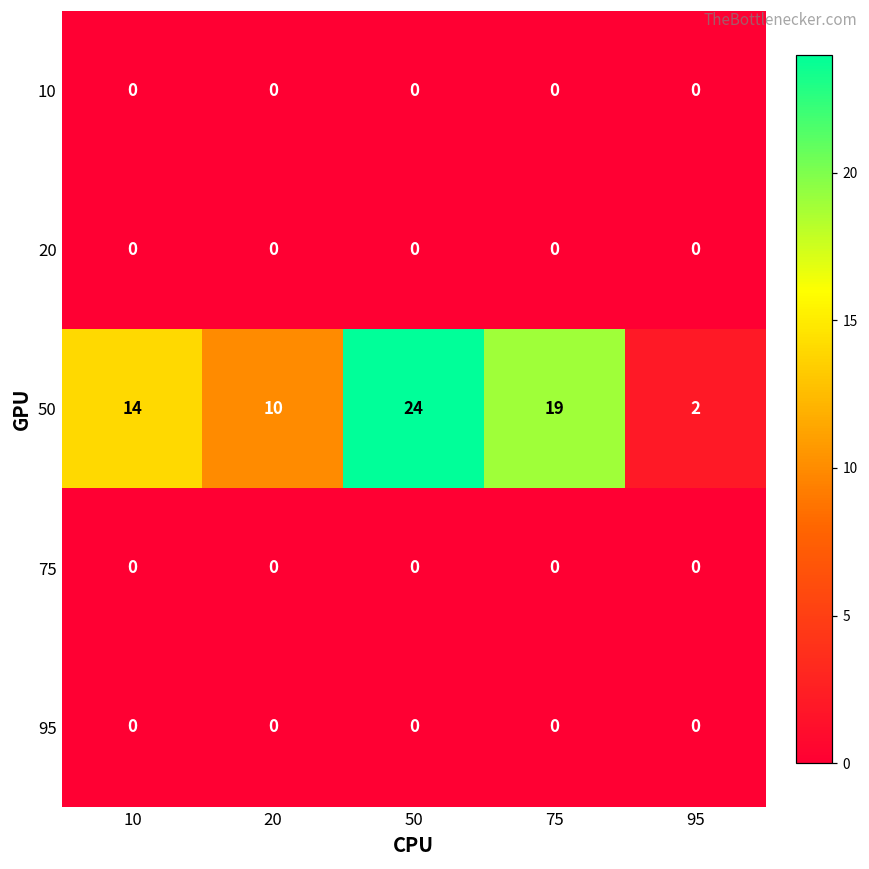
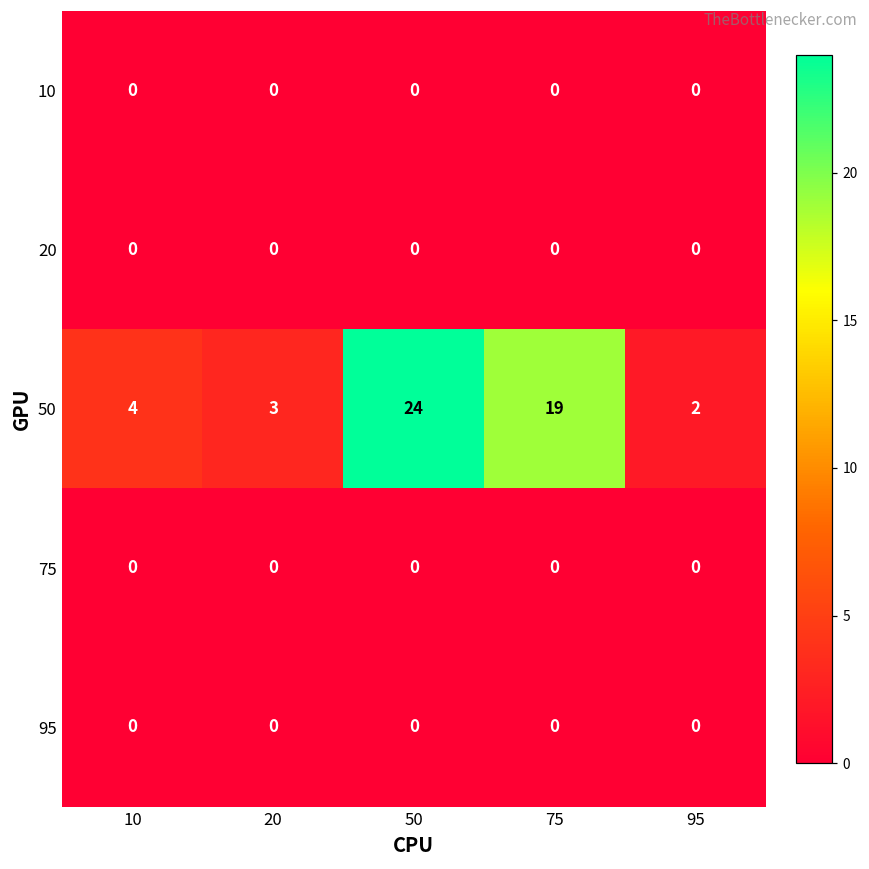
50, 10: 14 -> 4
50, 20: 10 -> 3
